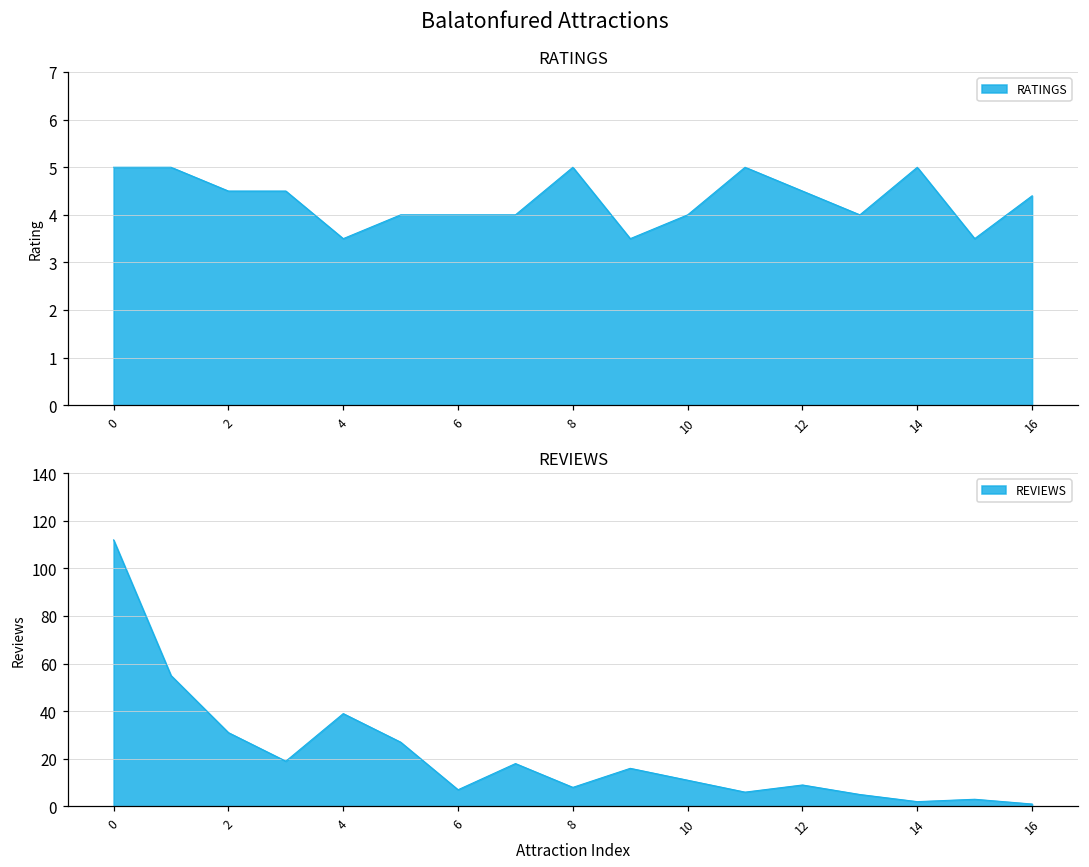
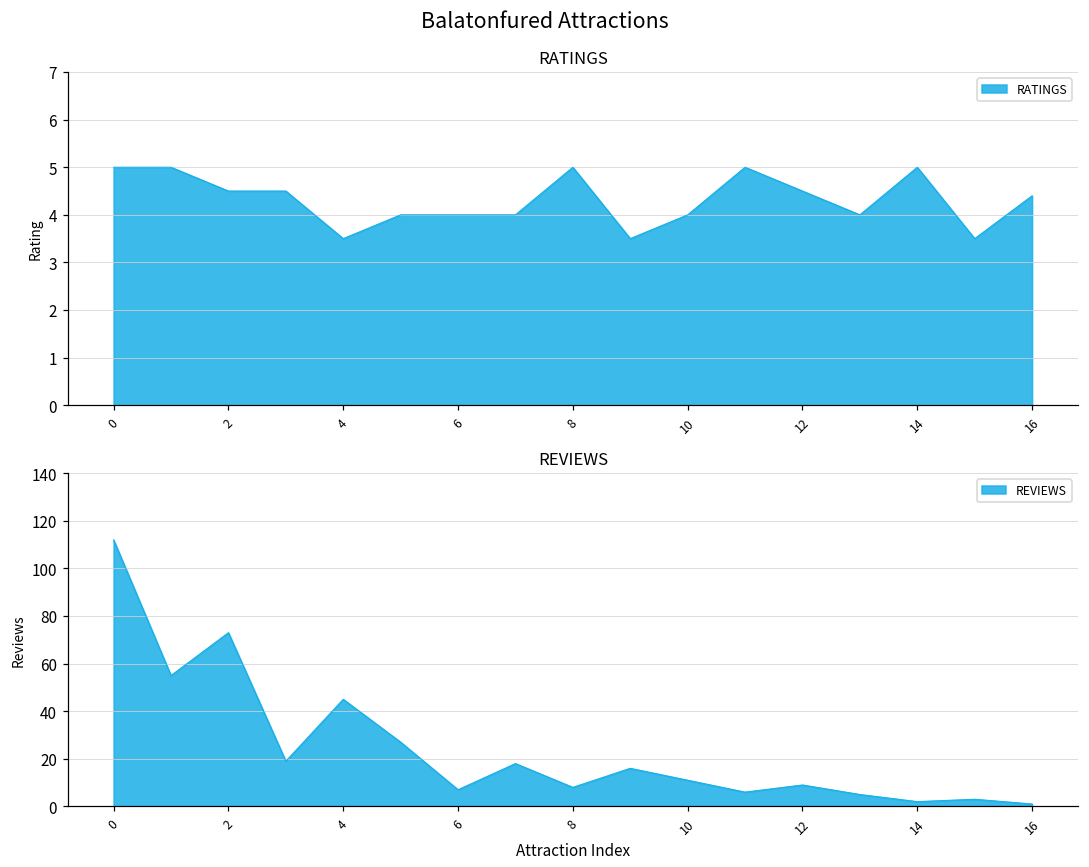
REVIEWS, 2: 31 -> 73
REVIEWS, 4: 39 -> 45
